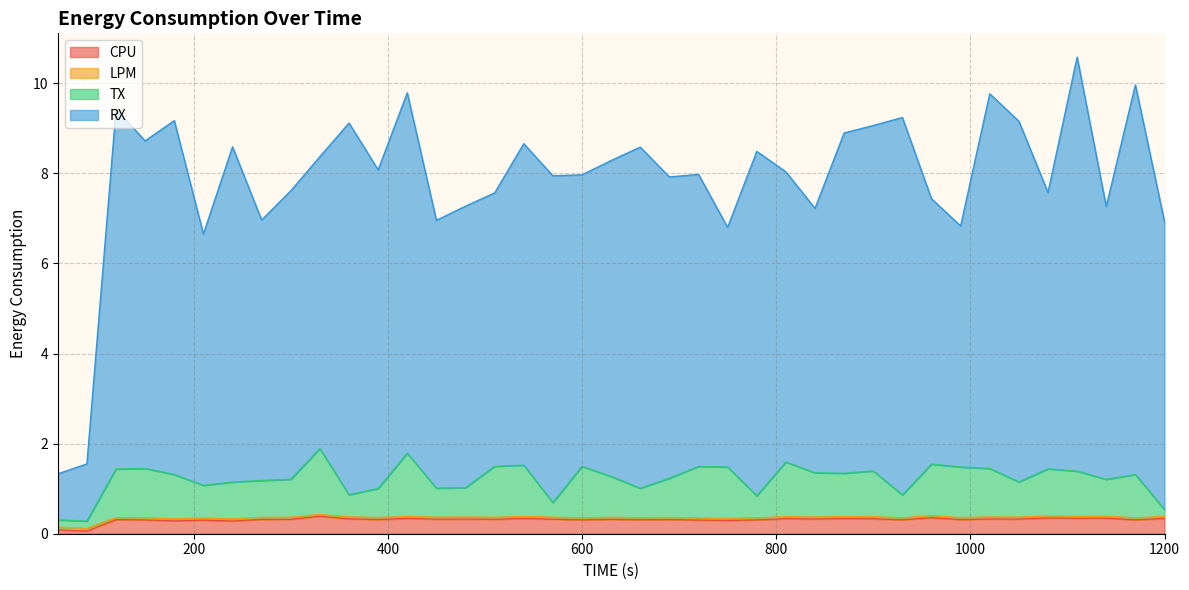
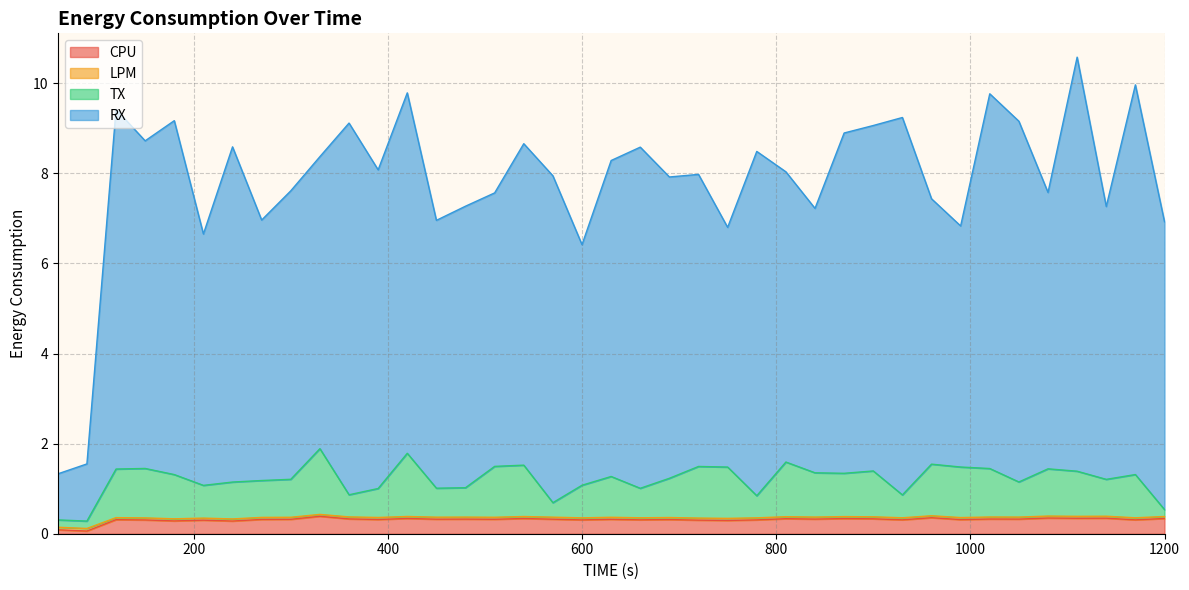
TX, 600: 1.1 -> 0.7
RX, 600: 6.5 -> 5.3
